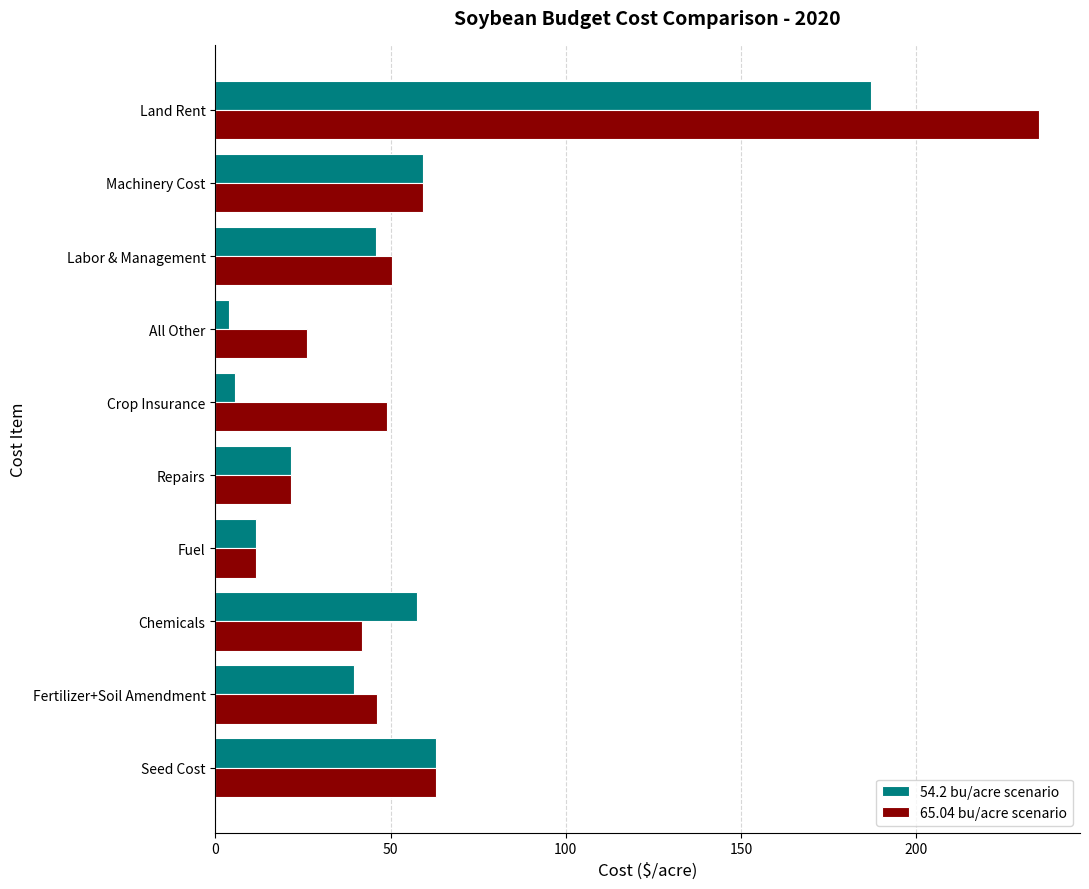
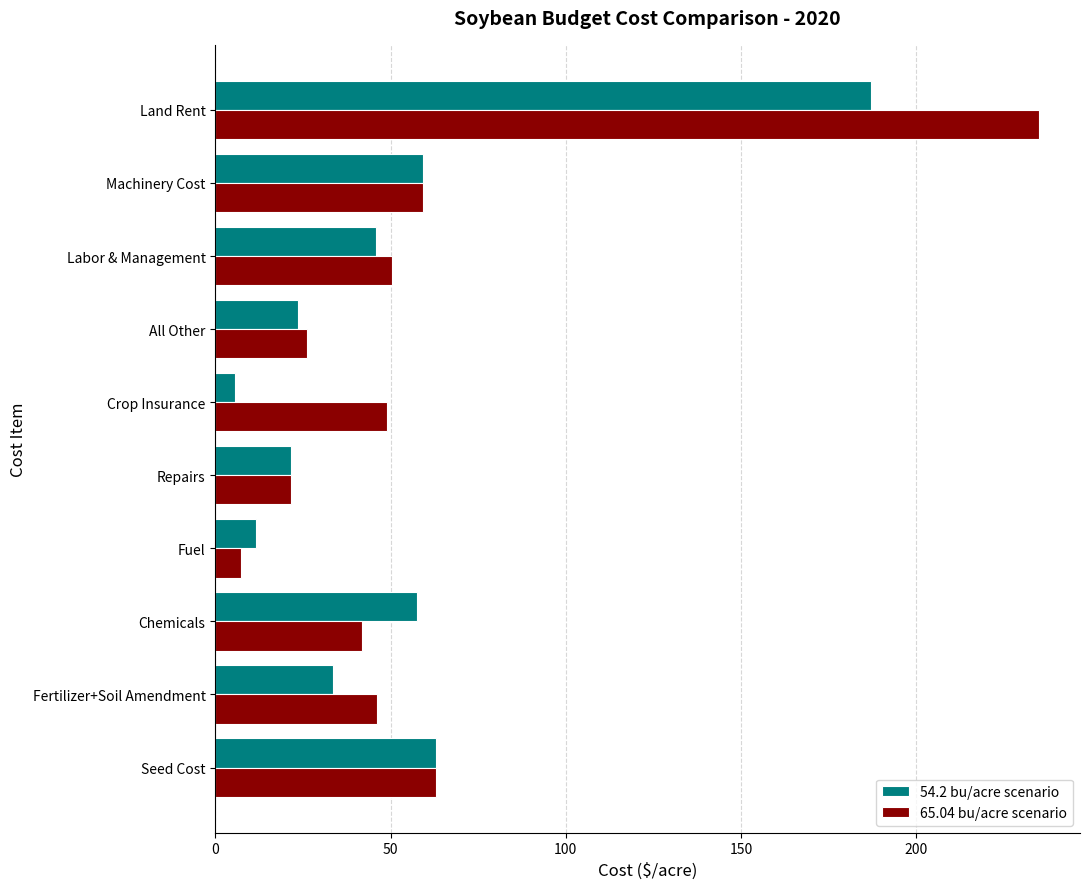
54.2 bu/acre scenario, All Other: 4 -> 24
65.04 bu/acre scenario, Fuel: 12 -> 7
54.2 bu/acre scenario, Fertilizer+Soil Amendment: 40 -> 34
